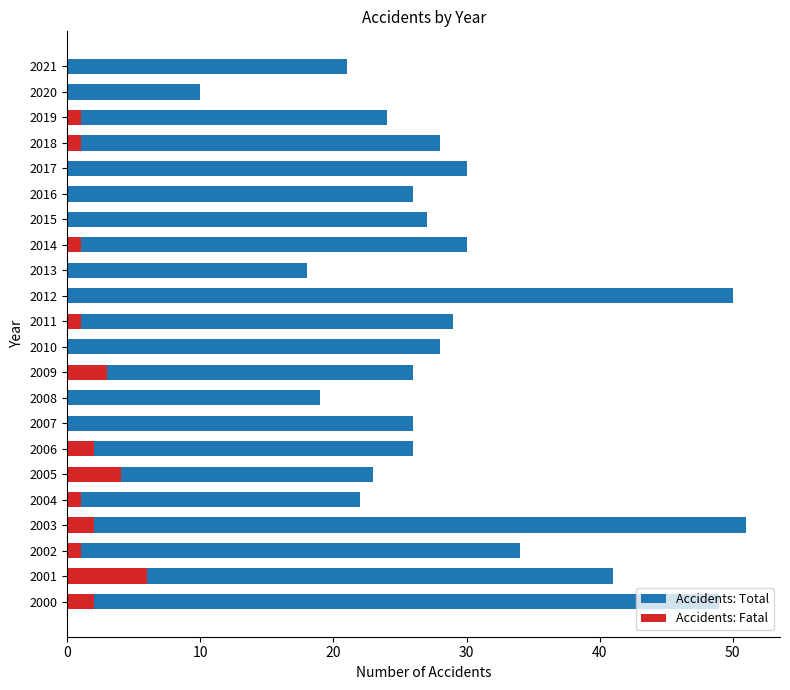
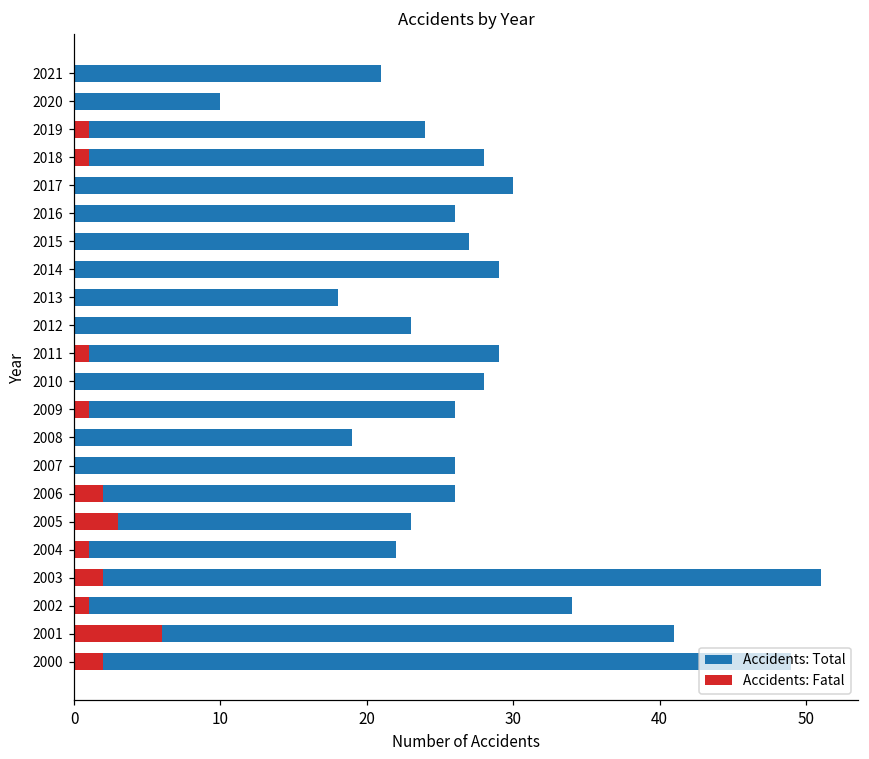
Accidents: Total, 2014: 30 -> 29
Accidents: Fatal, 2014: 1 -> 0
Accidents: Total, 2012: 50 -> 23
Accidents: Fatal, 2009: 3 -> 1
Accidents: Fatal, 2005: 4 -> 3
